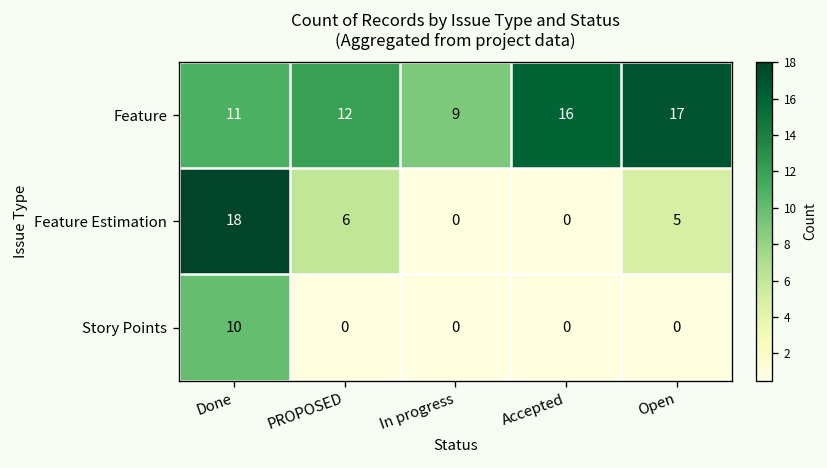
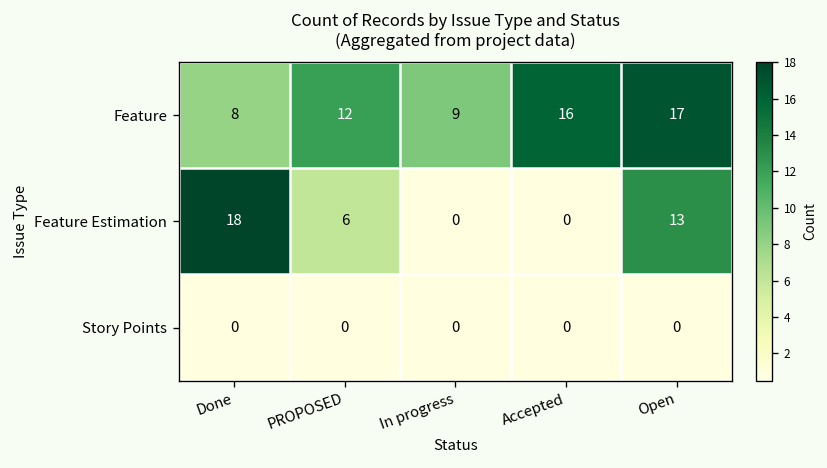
Feature, Done: 11 -> 8
Feature Estimation, Open: 5 -> 13
Story Points, Done: 10 -> 0
